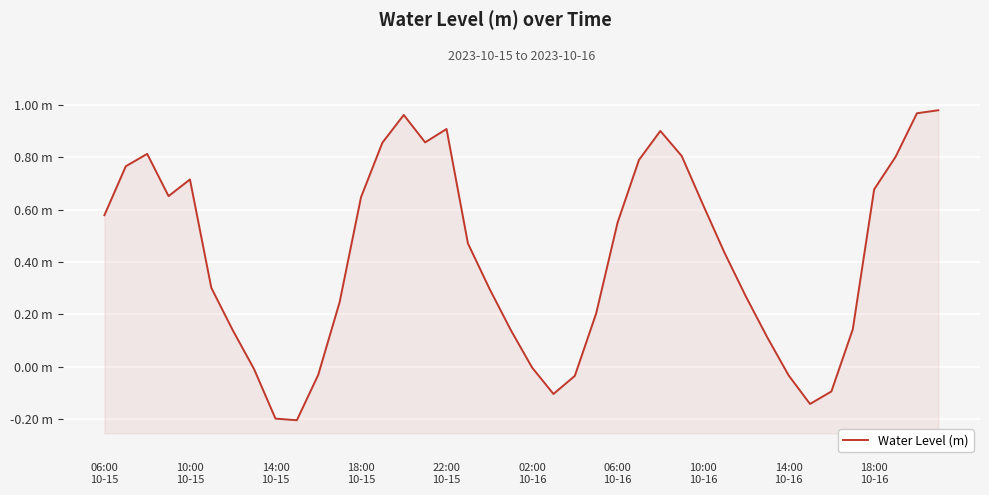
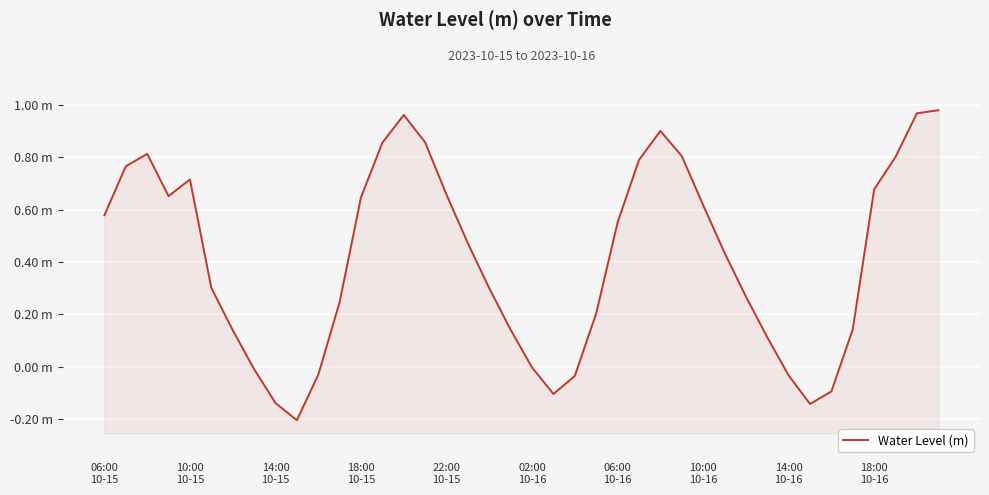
14:00 10-15: -0.20 m -> -0.14 m
22:00 10-15: 0.91 m -> 0.66 m
